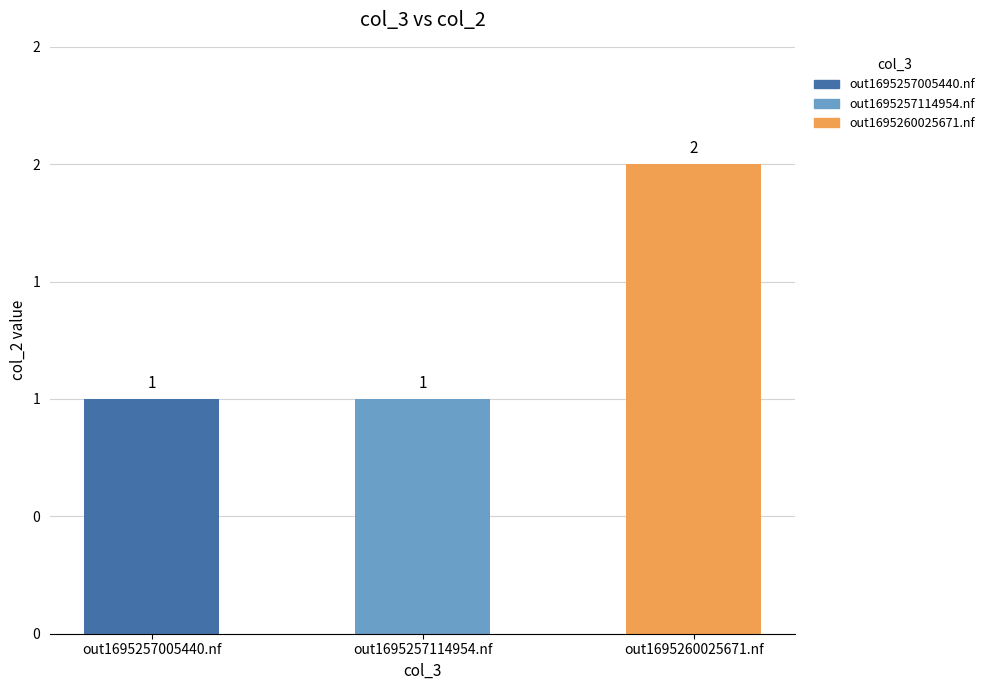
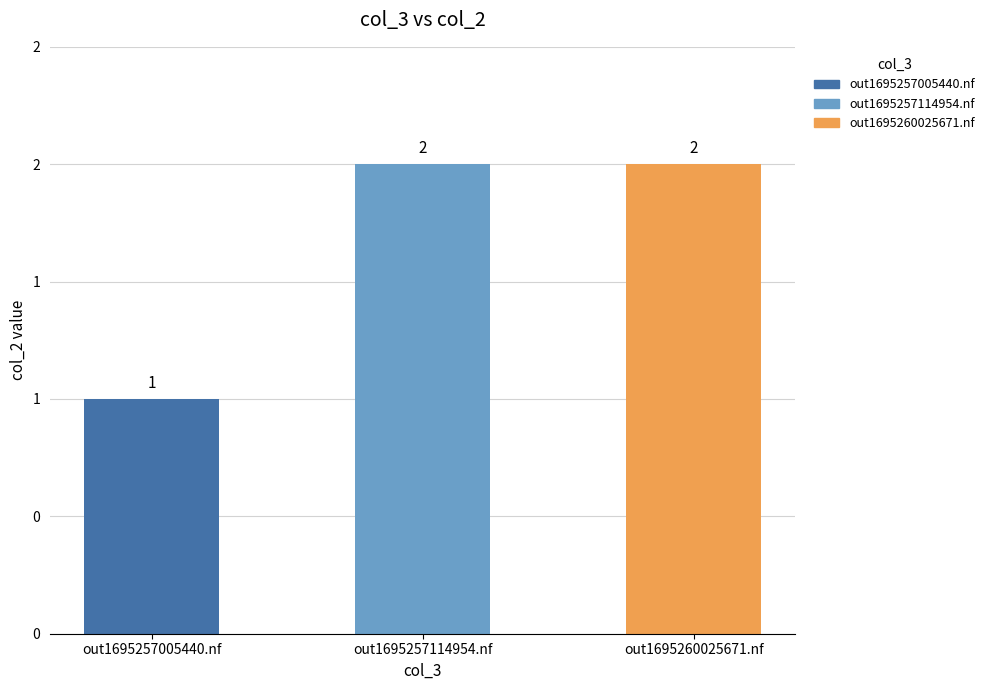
out1695257114954.nf: 1 -> 2
